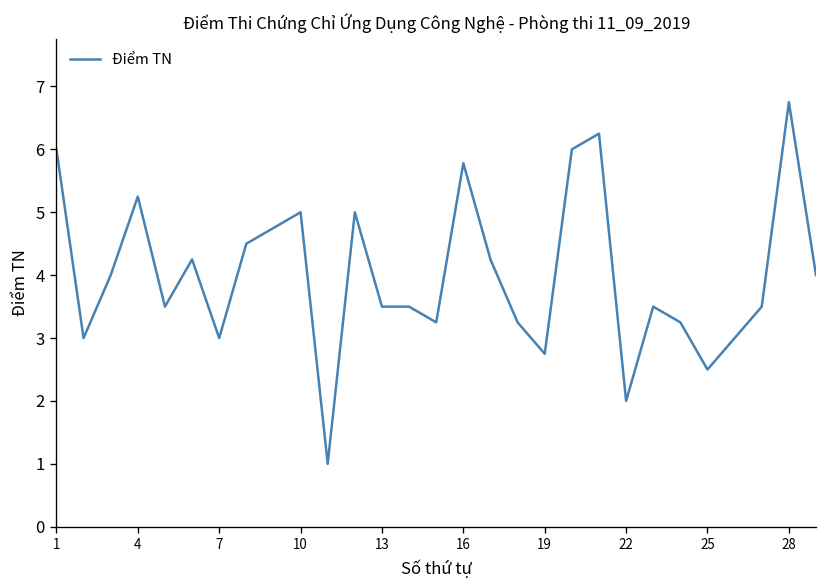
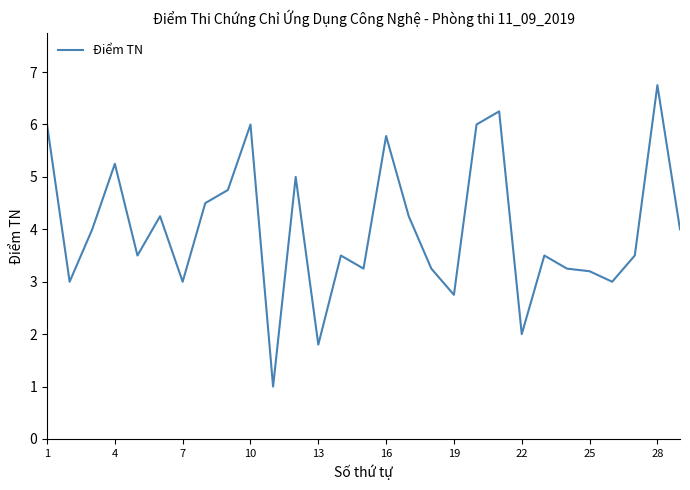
10: 5 -> 6
13: 3.5 -> 1.8
25: 2.5 -> 3.2
